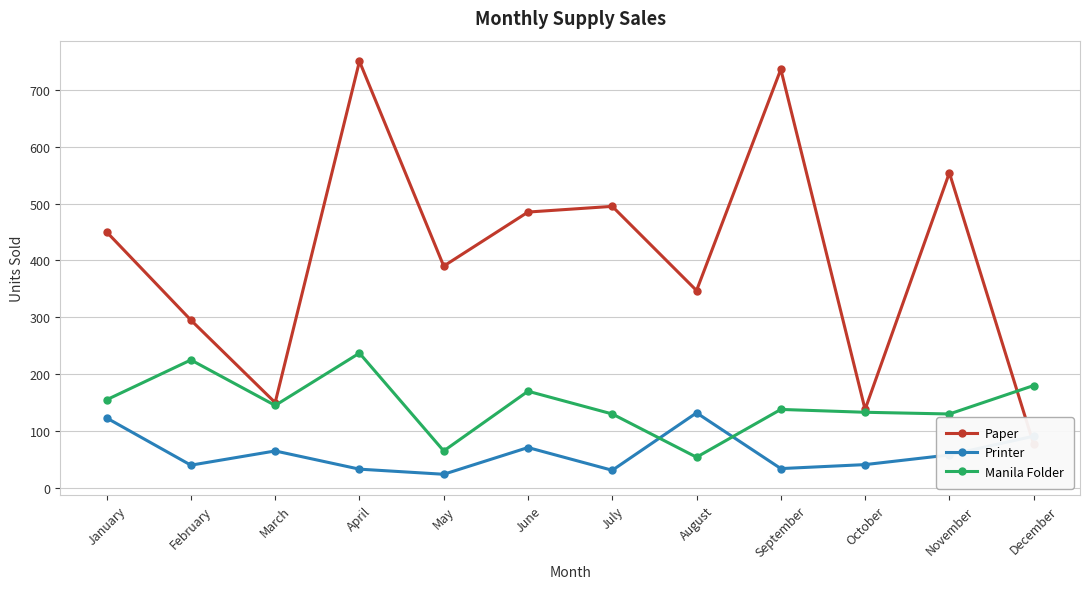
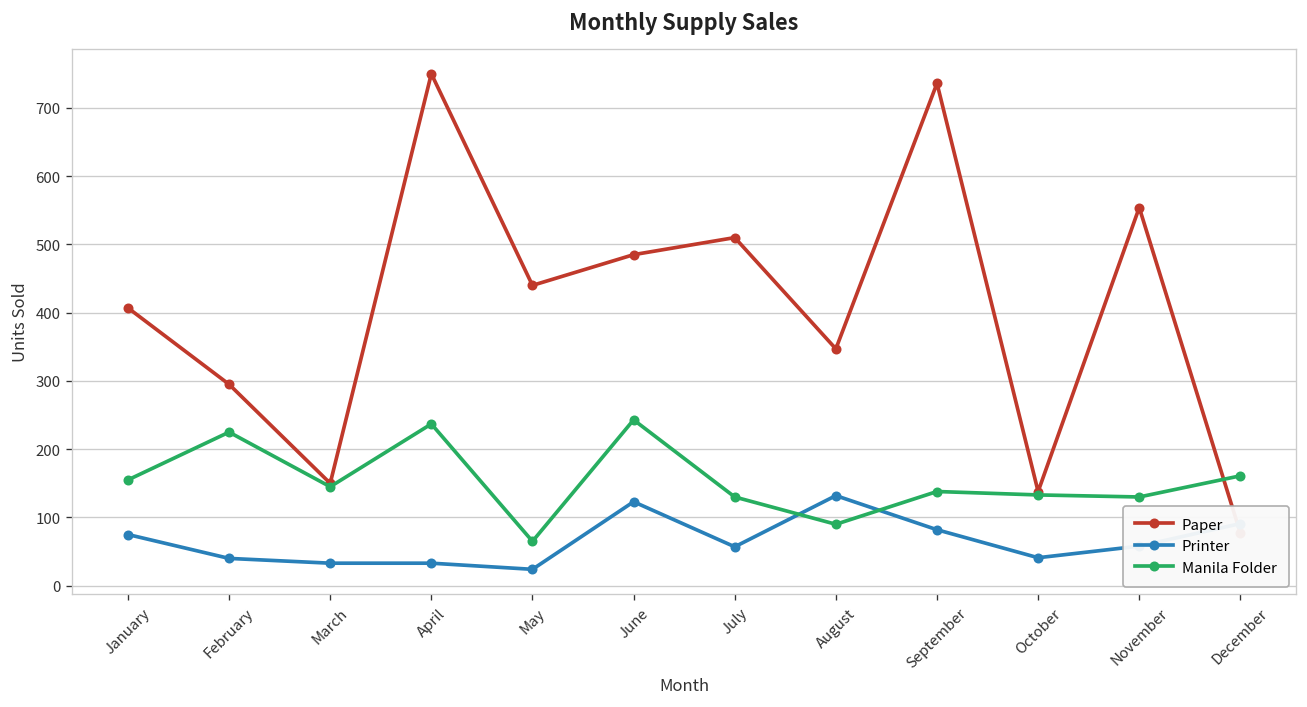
Paper, January: 450 -> 410
Printer, January: 120 -> 80
Printer, March: 70 -> 30
Paper, May: 390 -> 440
Printer, June: 70 -> 120
Manila Folder, June: 170 -> 240
Paper, July: 500 -> 510
Printer, July: 30 -> 60
Manila Folder, August: 50 -> 90
Printer, September: 30 -> 80
Manila Folder, December: 180 -> 160
